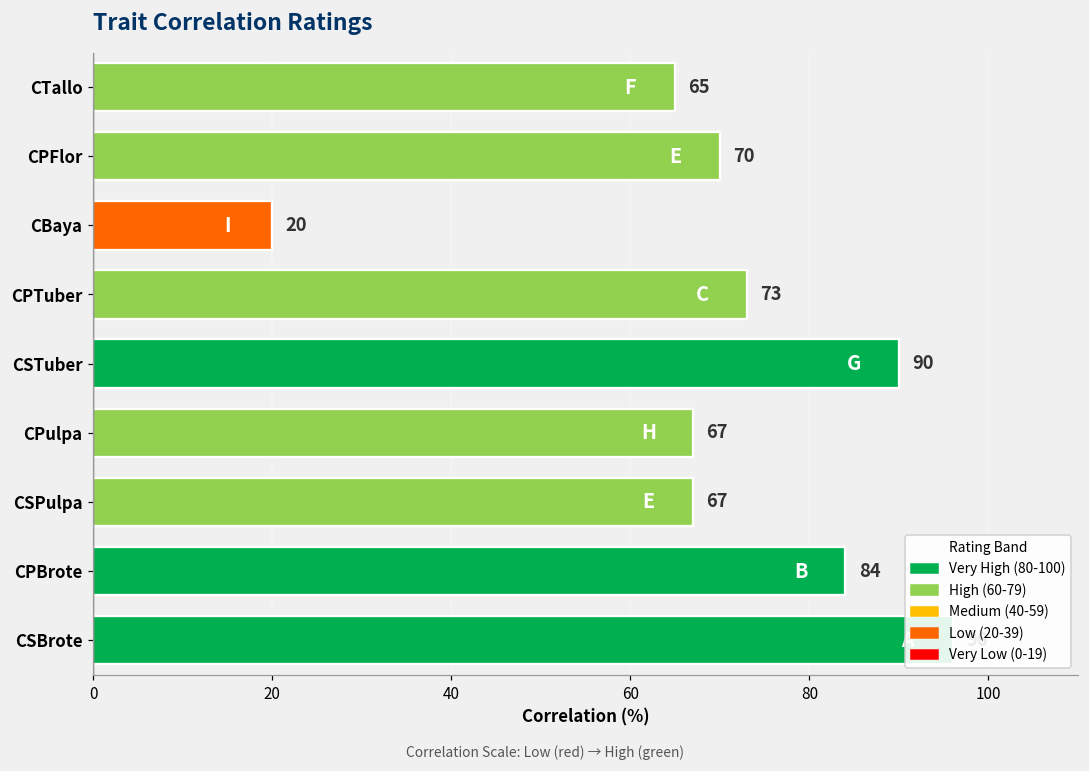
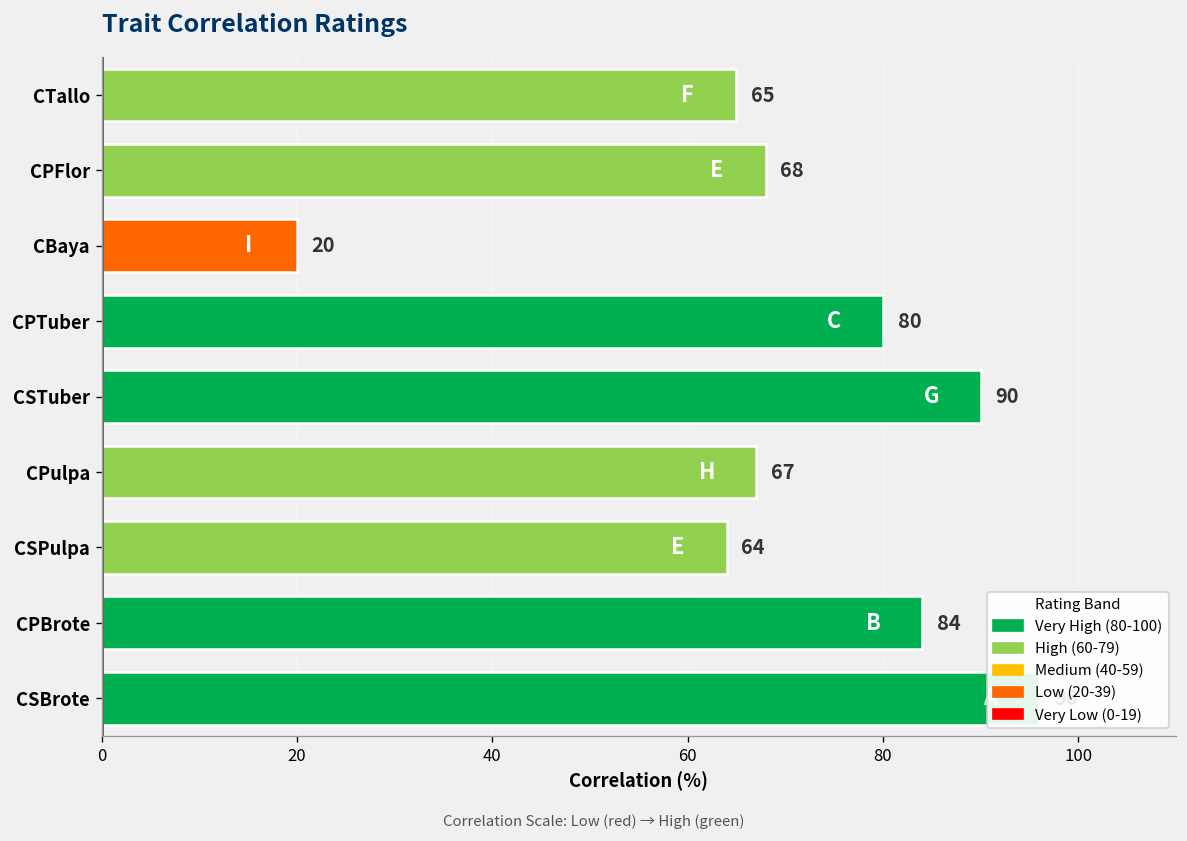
CPFlor: 70 -> 68
CPTuber: 73 -> 80
CSPulpa: 67 -> 64
